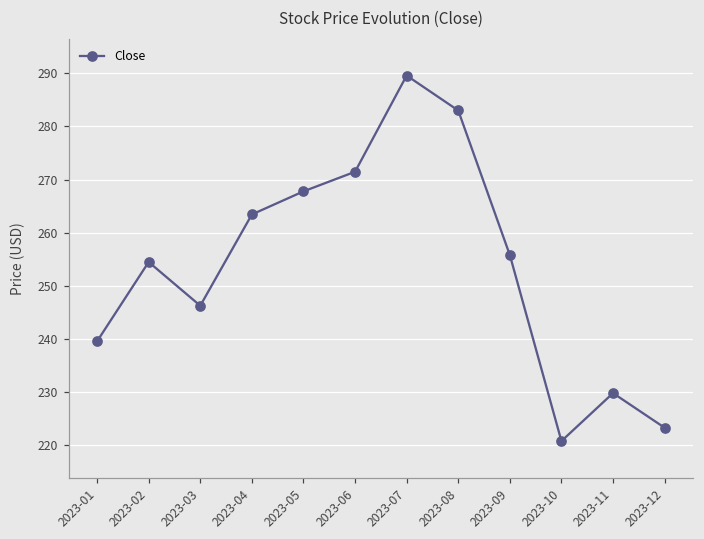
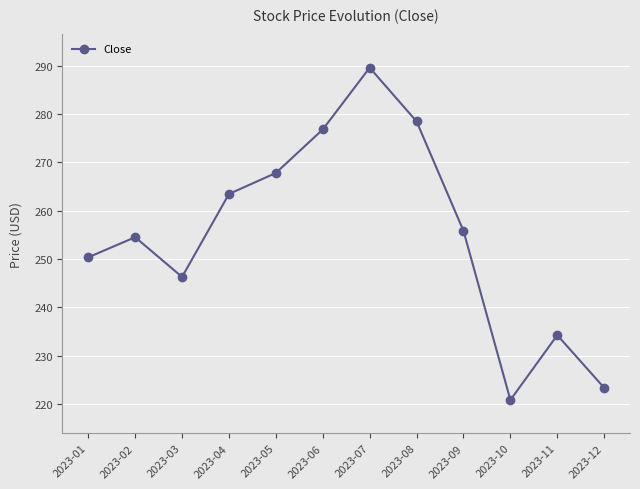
2023-01: 240 -> 250
2023-06: 271 -> 277
2023-08: 283 -> 278
2023-11: 230 -> 234
